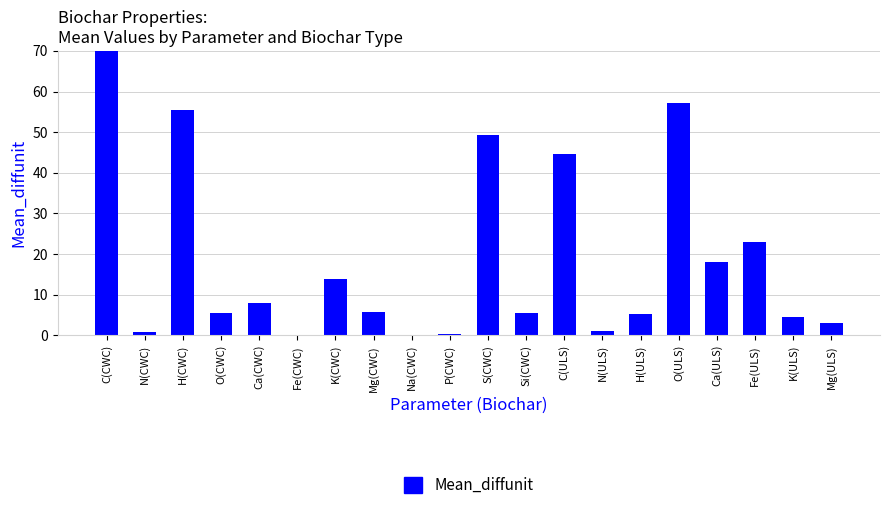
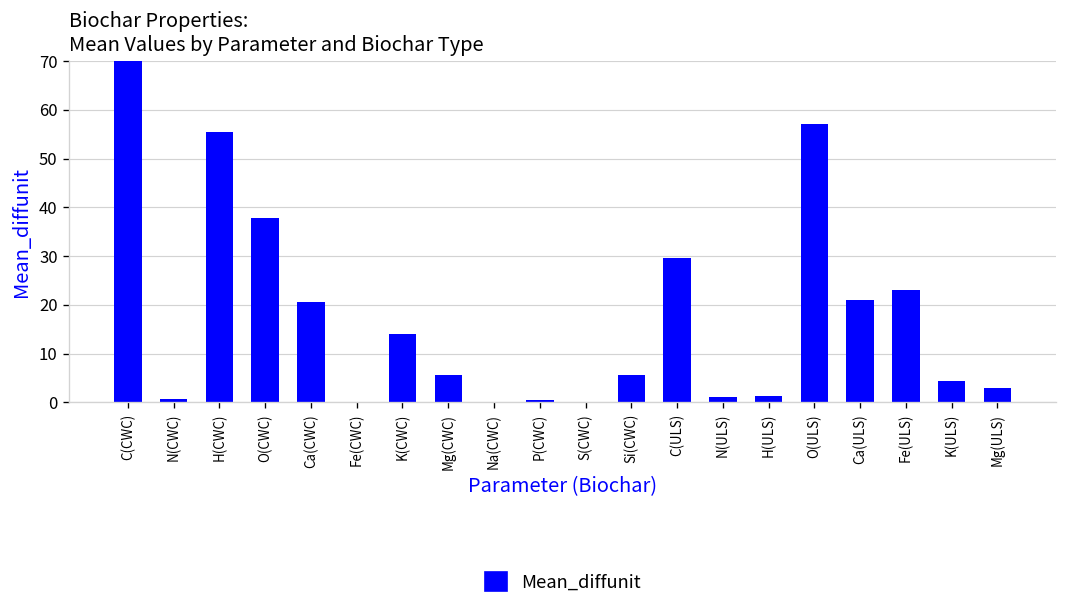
O(CWC): 6 -> 38
Ca(CWC): 8 -> 21
S(CWC): 49 -> 0
C(ULS): 45 -> 30
H(ULS): 5 -> 1
Ca(ULS): 18 -> 21
